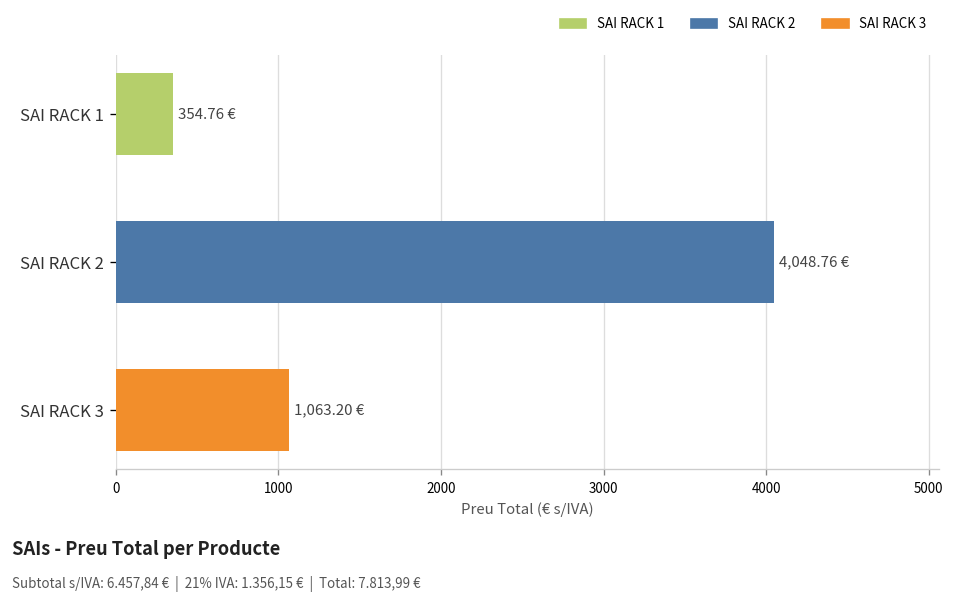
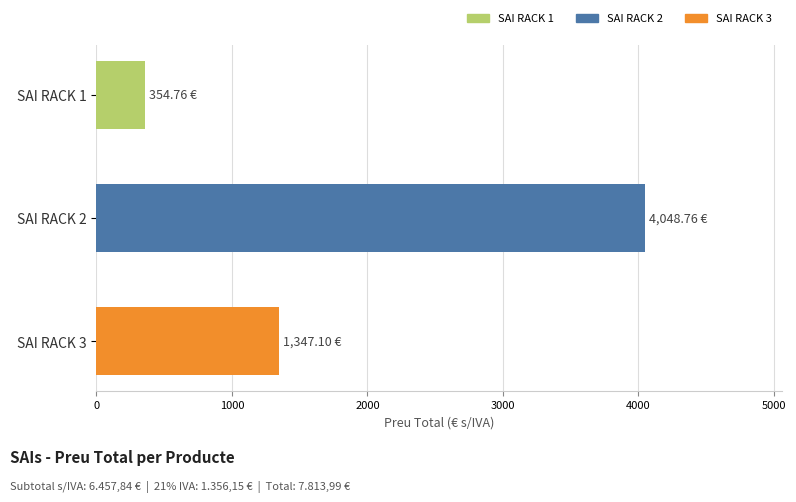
SAI RACK 3: 1,063.20 -> 1,347.10
